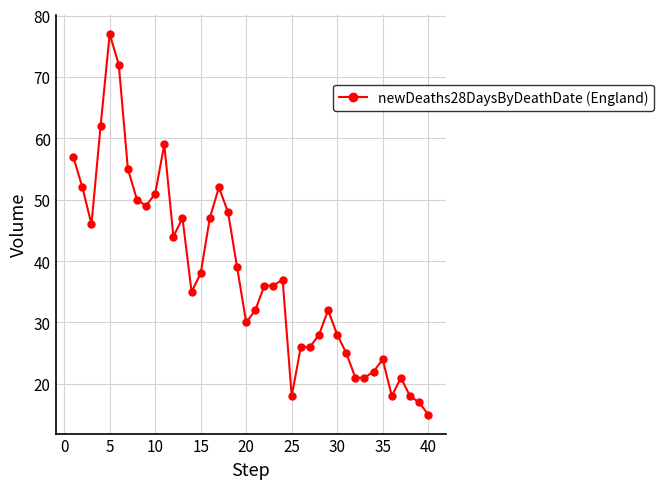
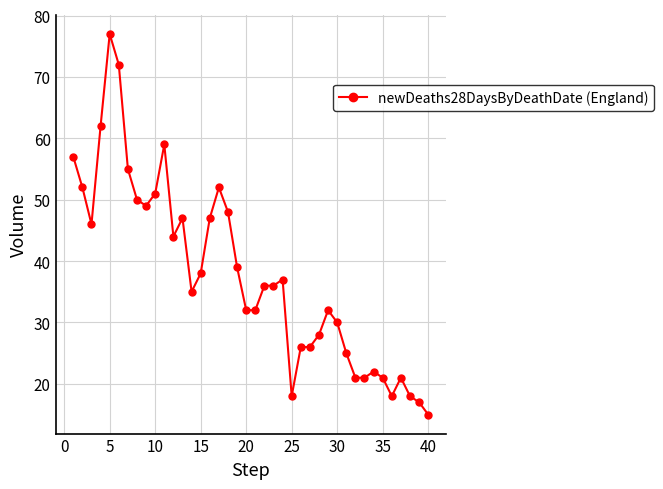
20: 30 -> 32
30: 28 -> 30
35: 24 -> 21
